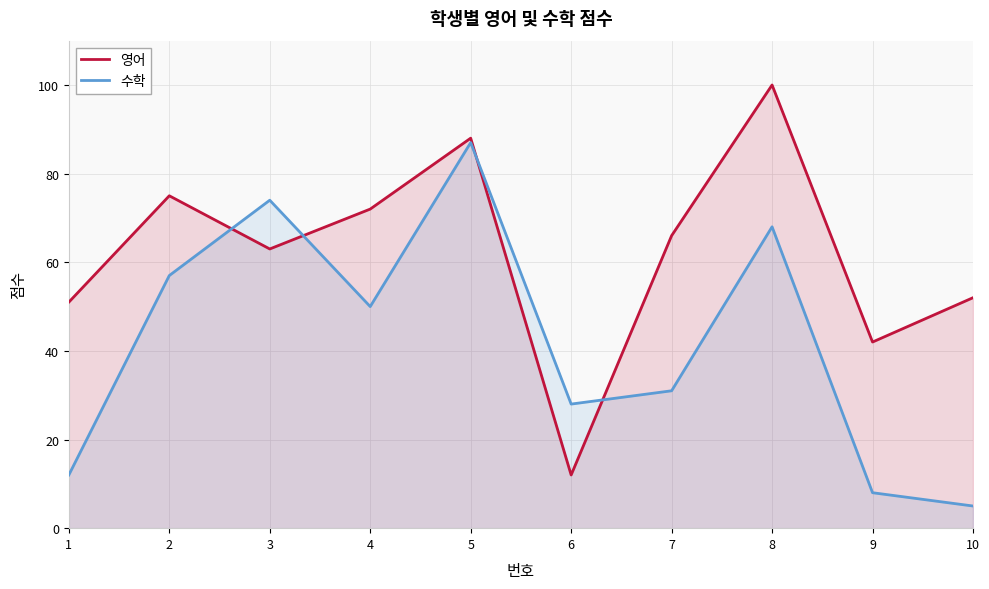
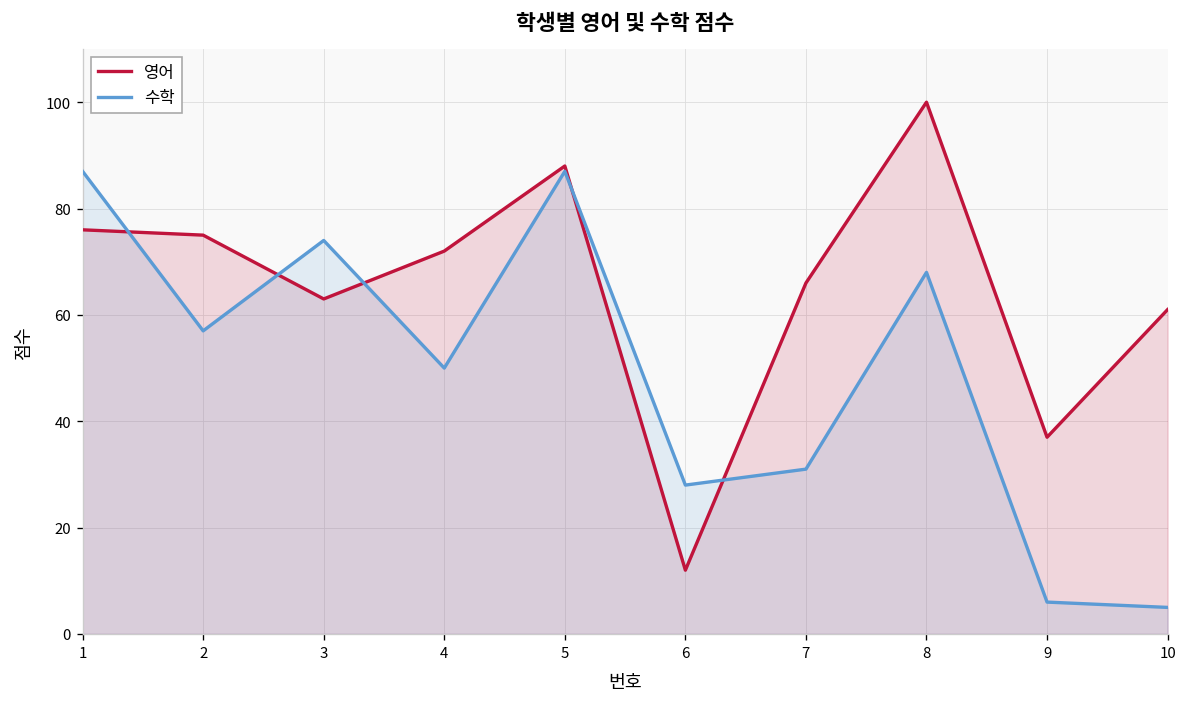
영어, 1: 51 -> 76
수학, 1: 12 -> 87
영어, 9: 42 -> 37
수학, 9: 8 -> 6
영어, 10: 52 -> 61
